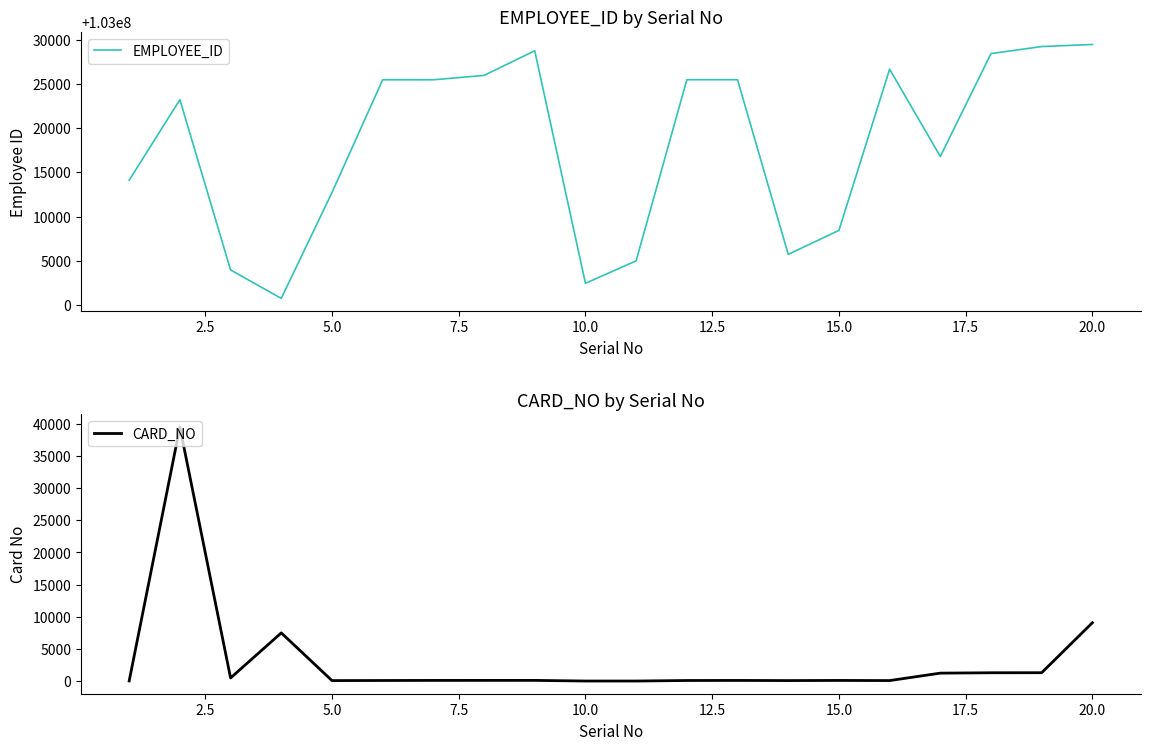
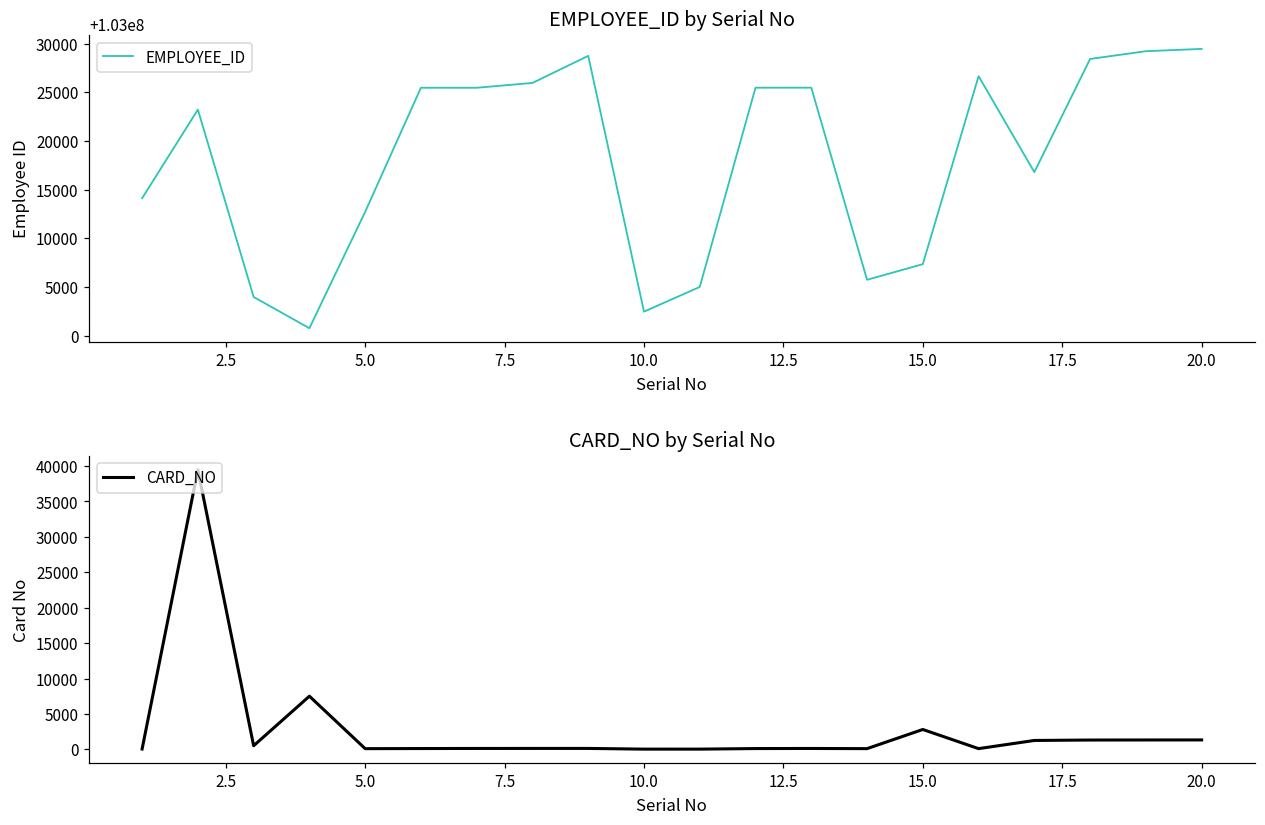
EMPLOYEE_ID by Serial No, 15.0: 103008000 -> 103007000
CARD_NO by Serial No, 15.0: 0 -> 3000
CARD_NO by Serial No, 20.0: 9000 -> 1000
